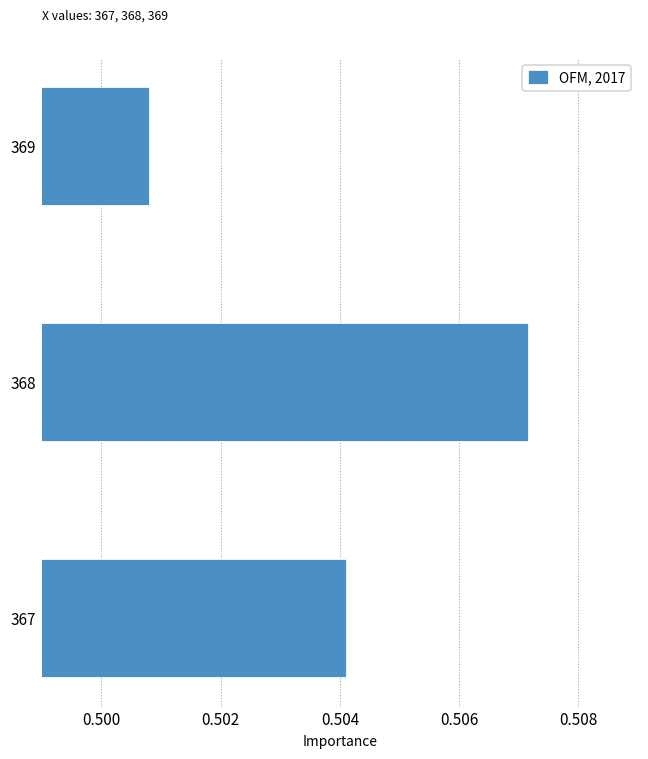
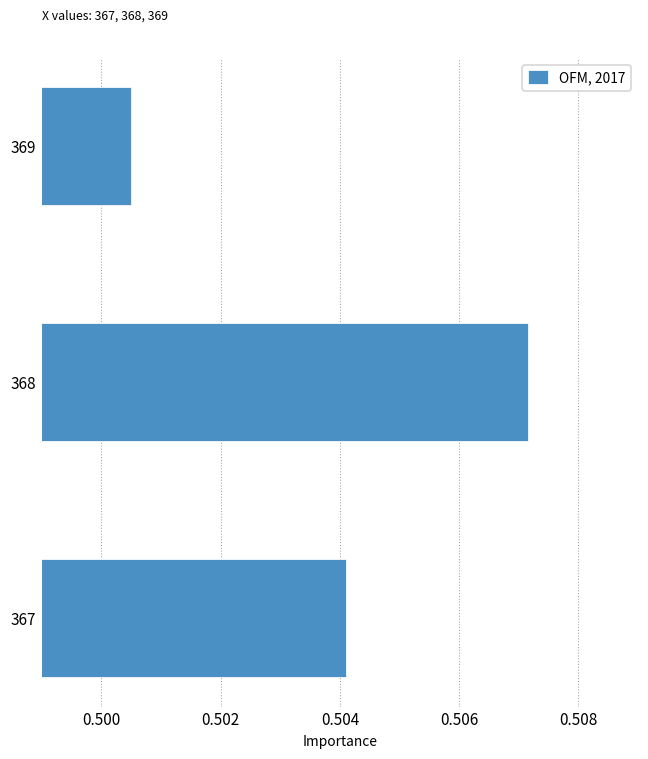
369: 0.5008 -> 0.5005
